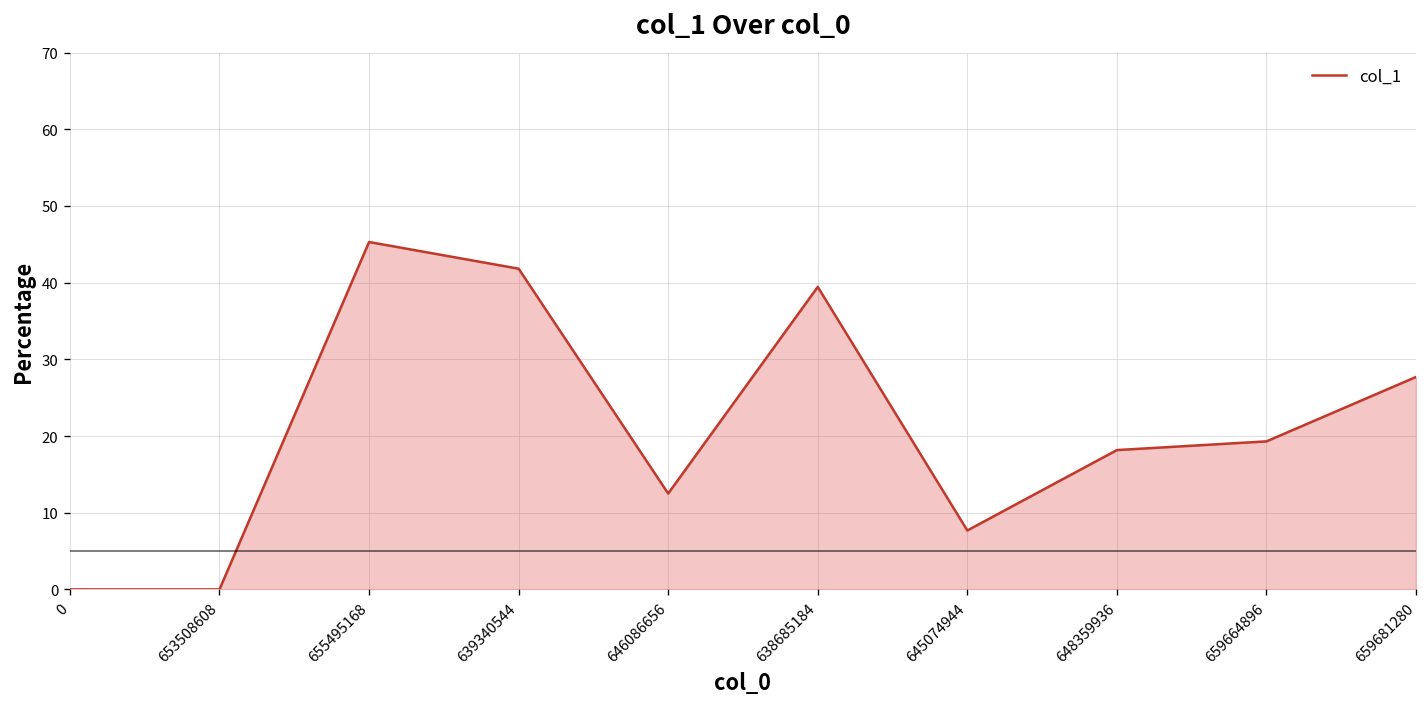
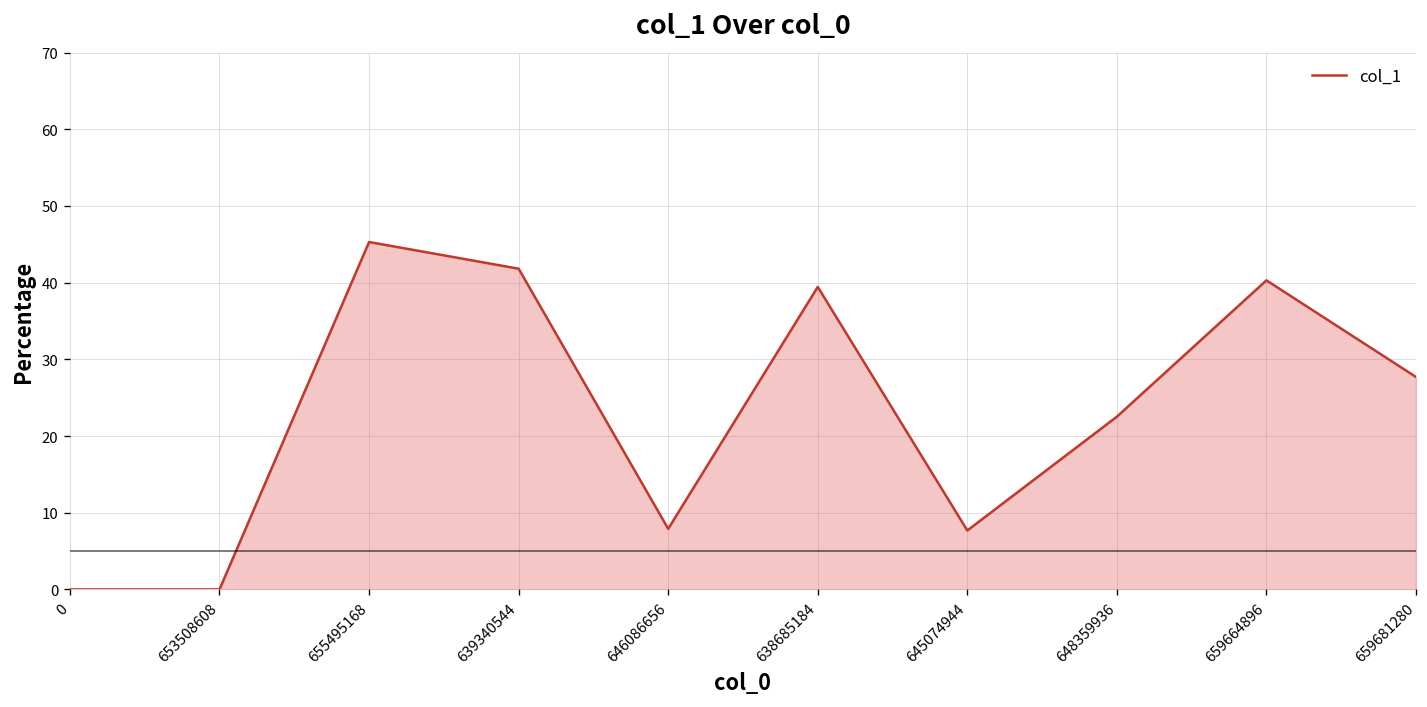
646086656: 13 -> 8
648359936: 18 -> 23
659664896: 19 -> 40
